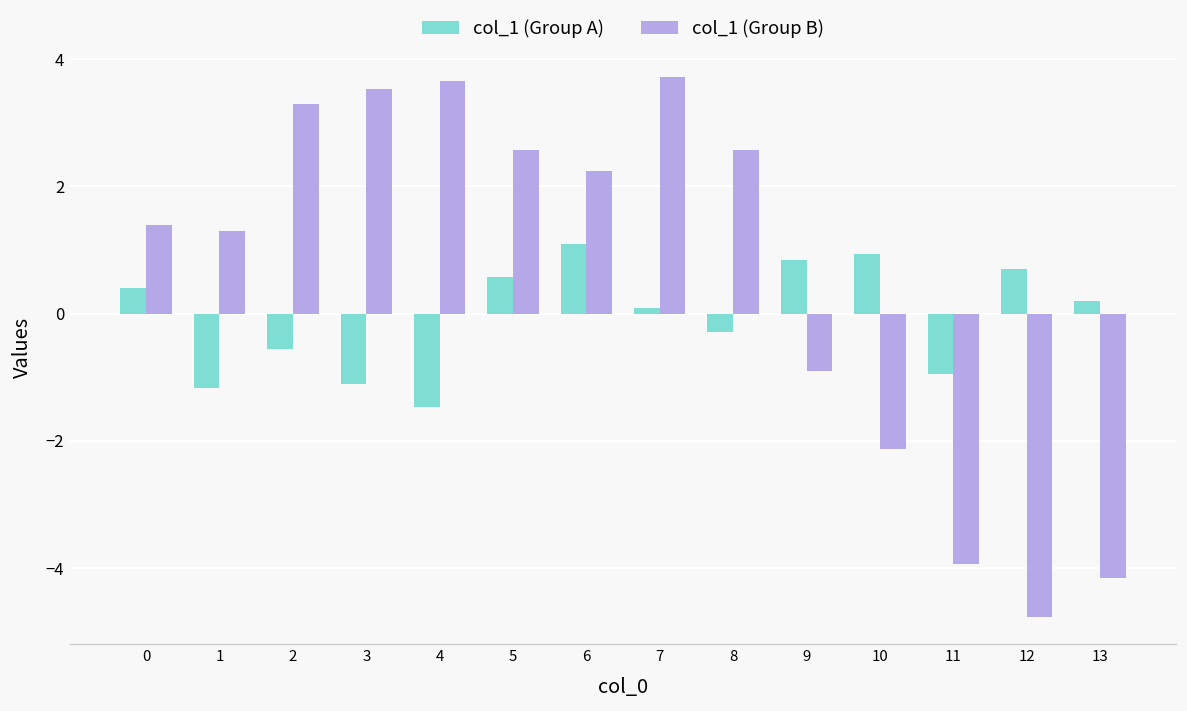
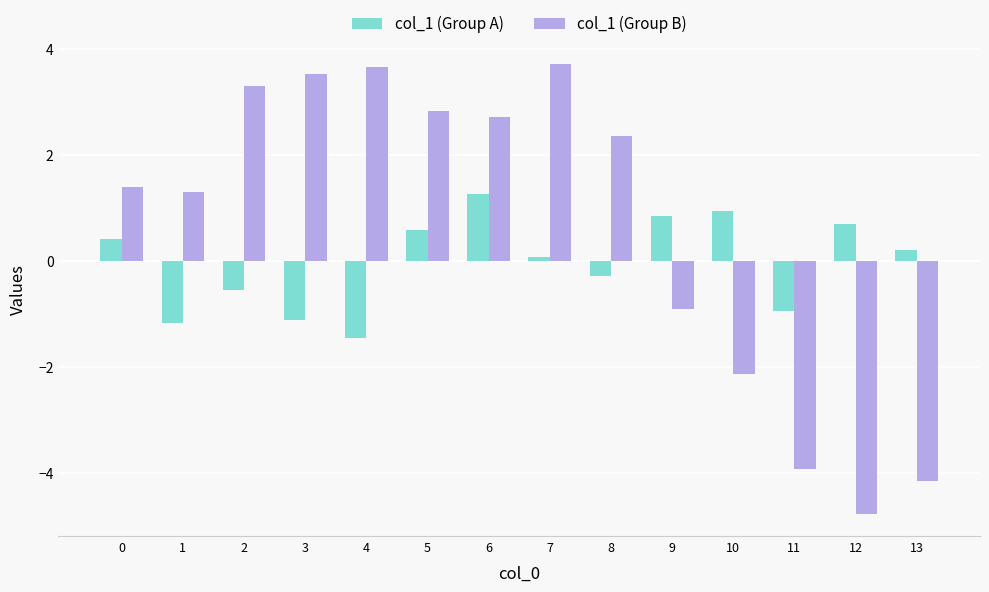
col_1 (Group B), 5: 2.6 -> 2.8
col_1 (Group A), 6: 1.1 -> 1.3
col_1 (Group B), 6: 2.2 -> 2.7
col_1 (Group B), 8: 2.6 -> 2.4
